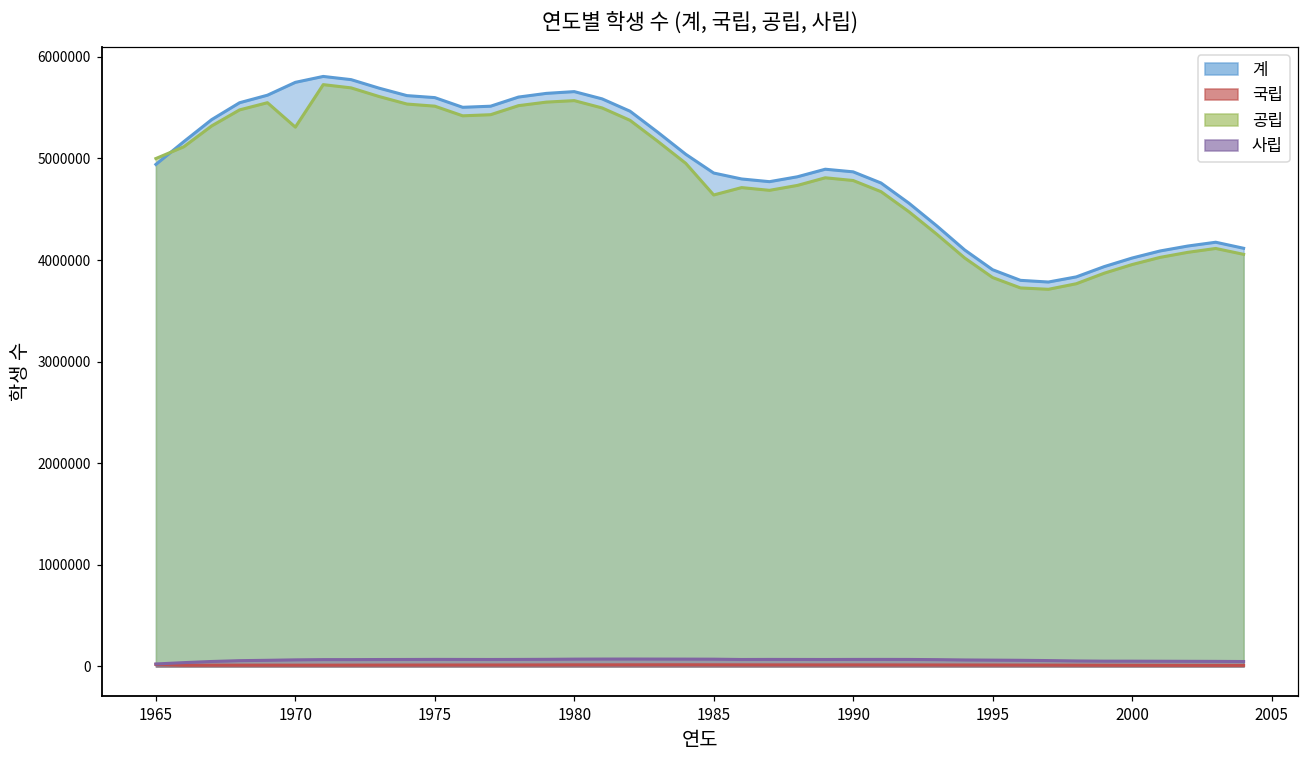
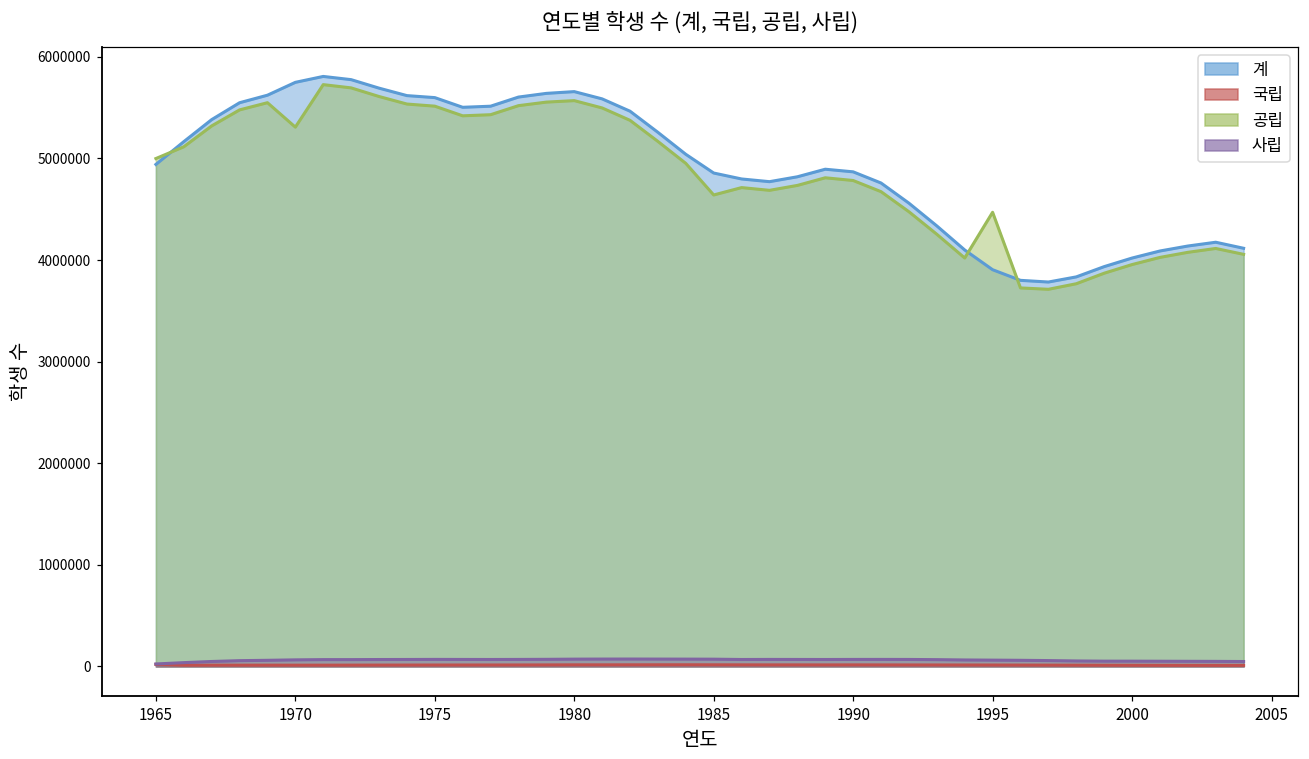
공립, 1995: 3800000 -> 4500000
